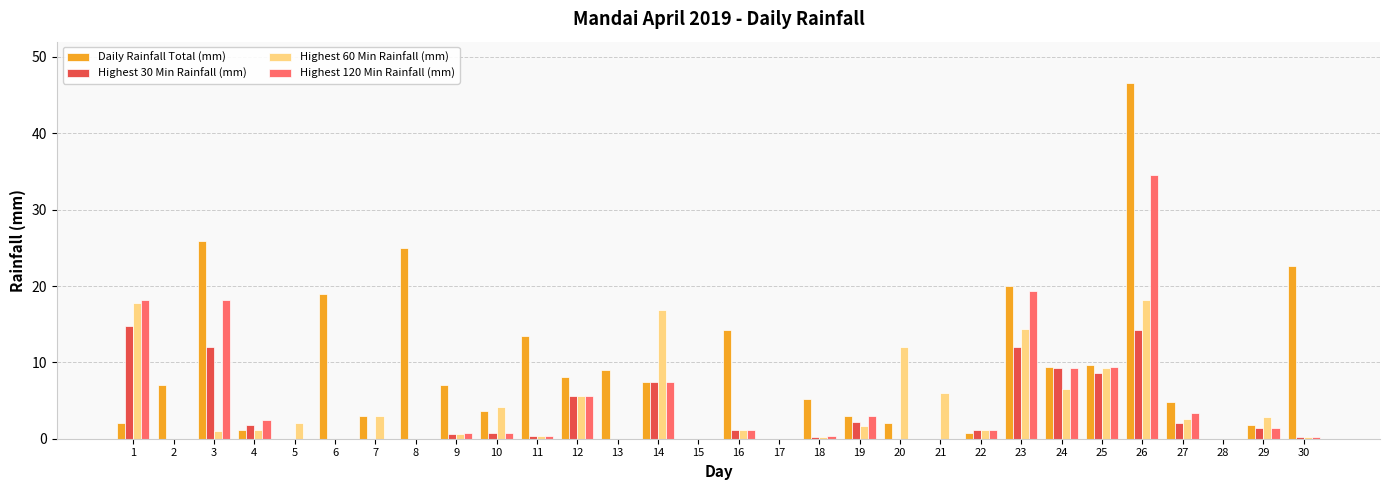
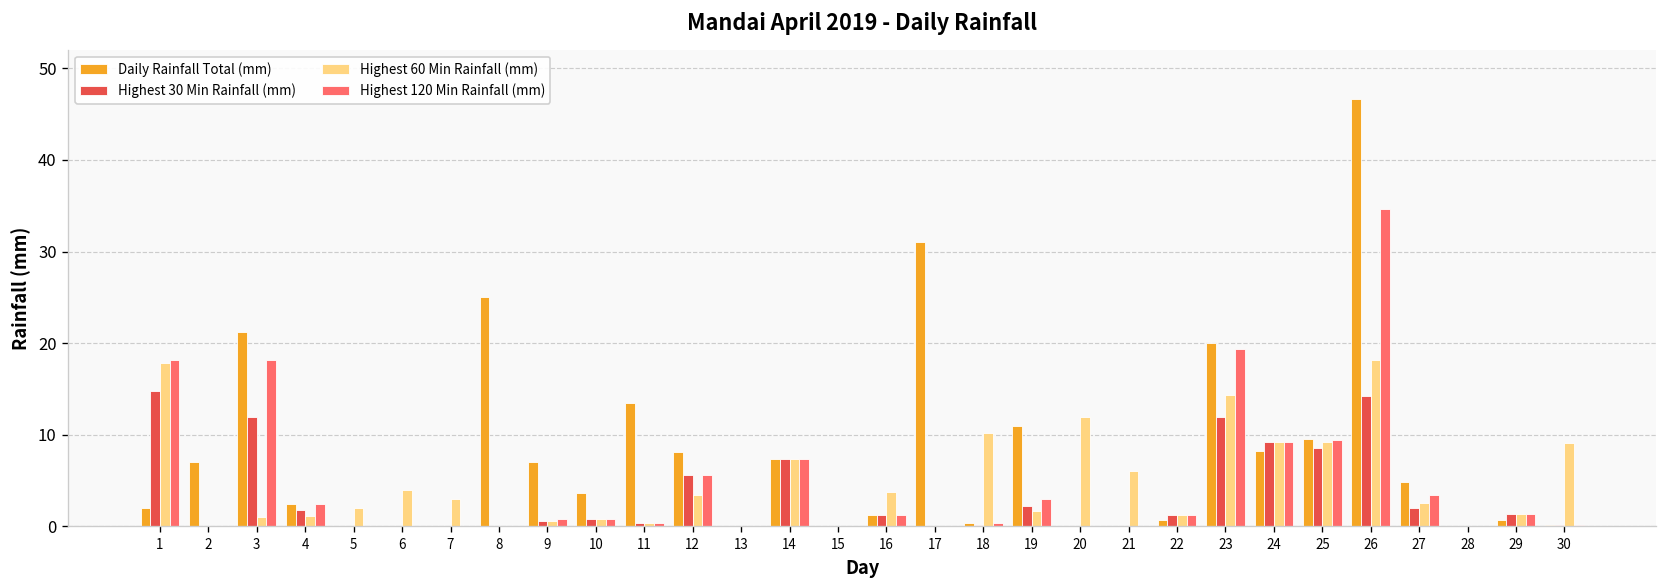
Daily Rainfall Total (mm), 3: 26 -> 21
Daily Rainfall Total (mm), 4: 1 -> 2
Daily Rainfall Total (mm), 6: 19 -> 0
Highest 60 Min Rainfall (mm), 6: 0 -> 4
Daily Rainfall Total (mm), 7: 3 -> 0
Highest 60 Min Rainfall (mm), 10: 4 -> 1
Highest 60 Min Rainfall (mm), 12: 6 -> 3
Daily Rainfall Total (mm), 13: 9 -> 0
Highest 60 Min Rainfall (mm), 14: 17 -> 7
Daily Rainfall Total (mm), 16: 14 -> 1
Highest 60 Min Rainfall (mm), 16: 1 -> 4
Daily Rainfall Total (mm), 17: 0 -> 31
Daily Rainfall Total (mm), 18: 5 -> 0
Highest 60 Min Rainfall (mm), 18: 0 -> 10
Daily Rainfall Total (mm), 19: 3 -> 11
Daily Rainfall Total (mm), 20: 2 -> 0
Daily Rainfall Total (mm), 24: 9 -> 8
Highest 60 Min Rainfall (mm), 24: 7 -> 9
Daily Rainfall Total (mm), 29: 2 -> 1
Highest 60 Min Rainfall (mm), 29: 3 -> 1
Daily Rainfall Total (mm), 30: 23 -> 0
Highest 60 Min Rainfall (mm), 30: 0 -> 9
